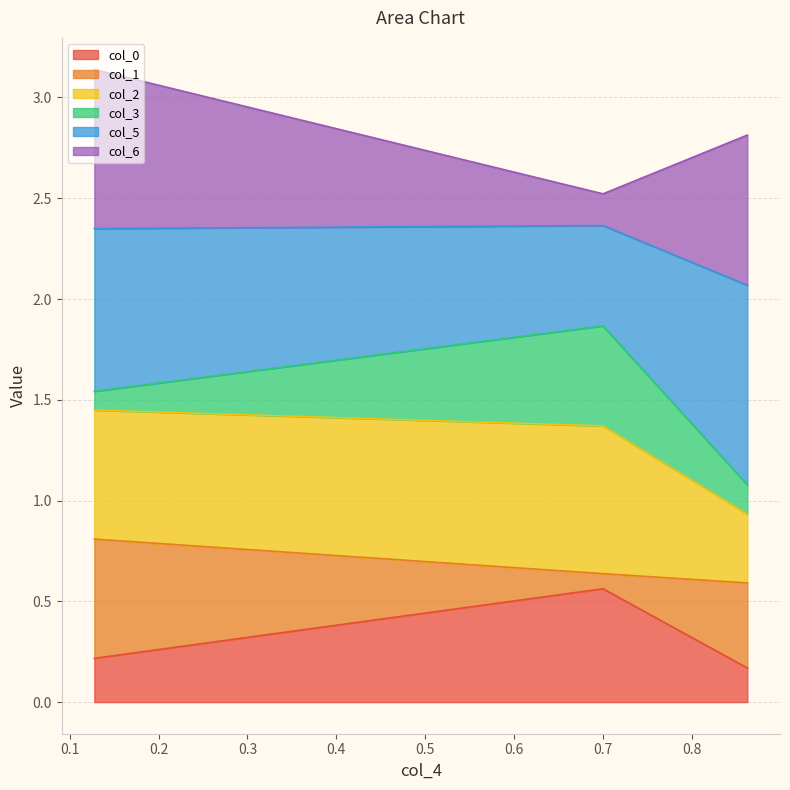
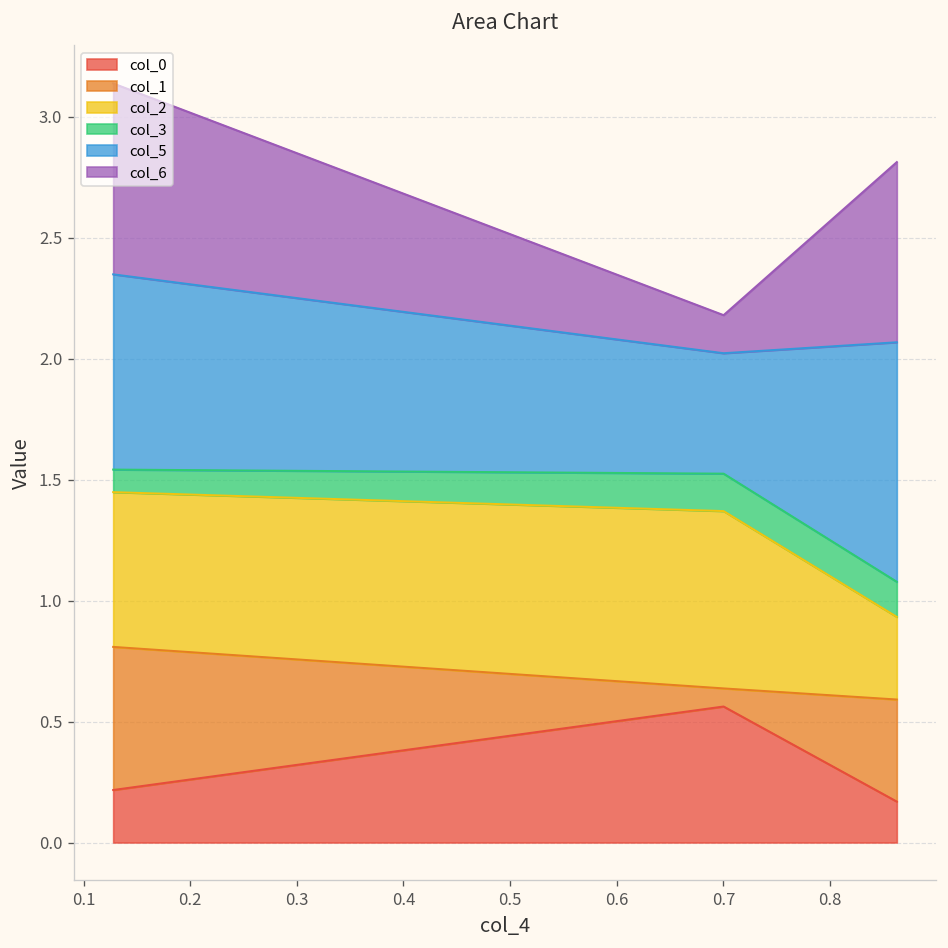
col_3, 0.7: 0.50 -> 0.15
